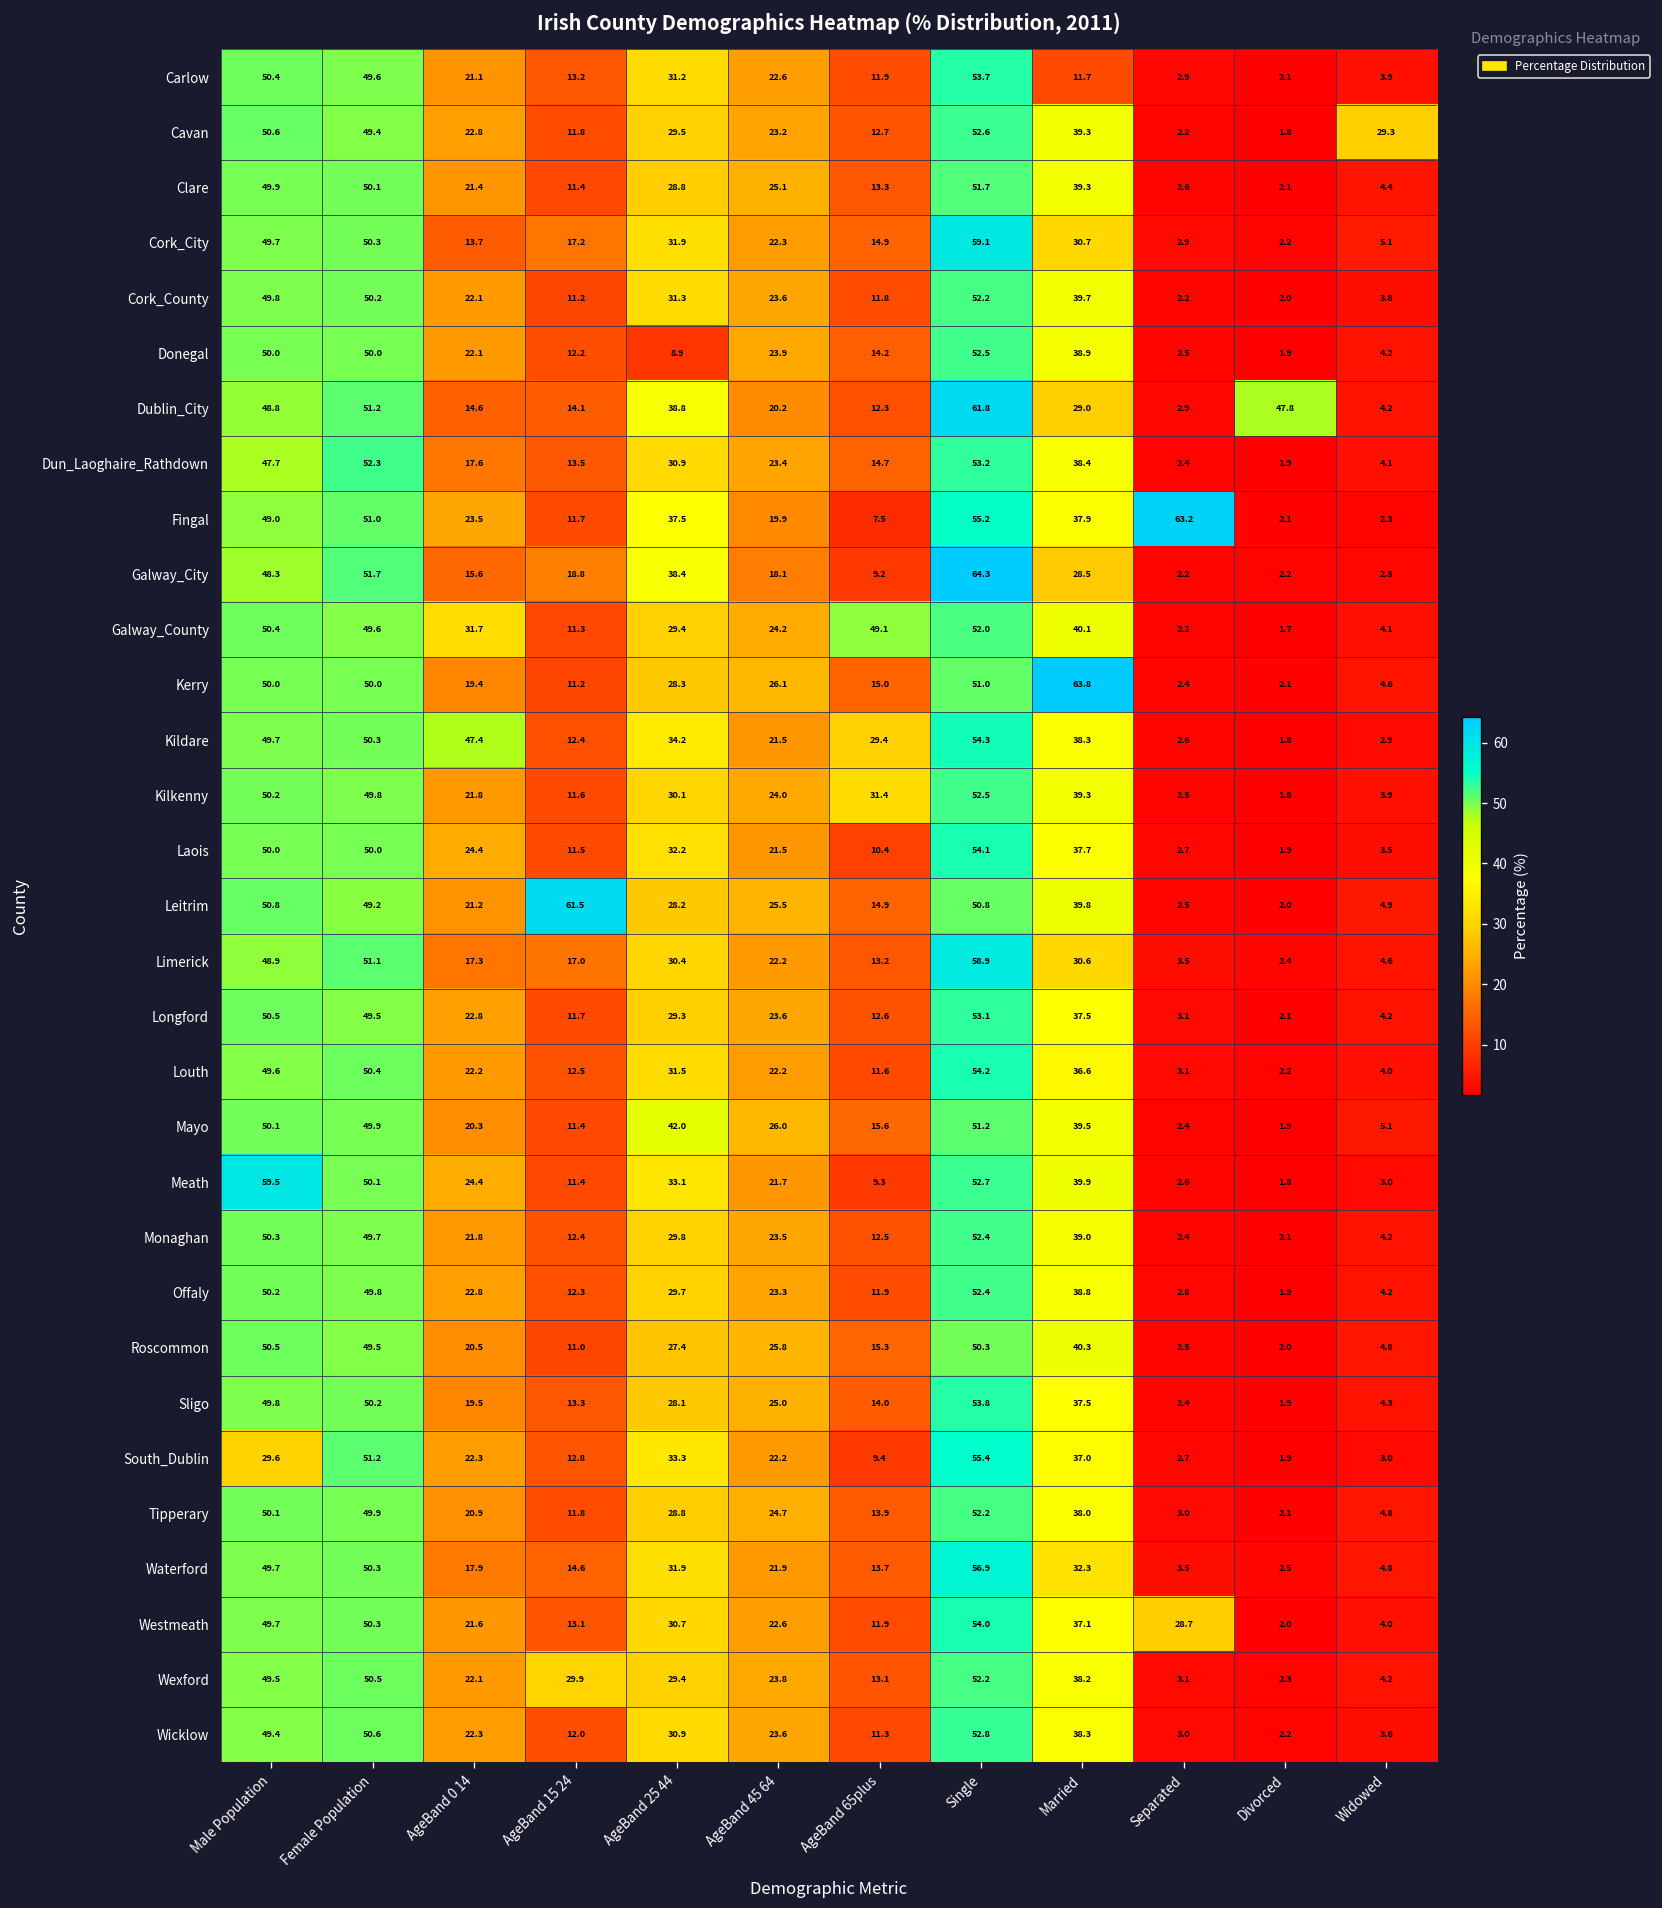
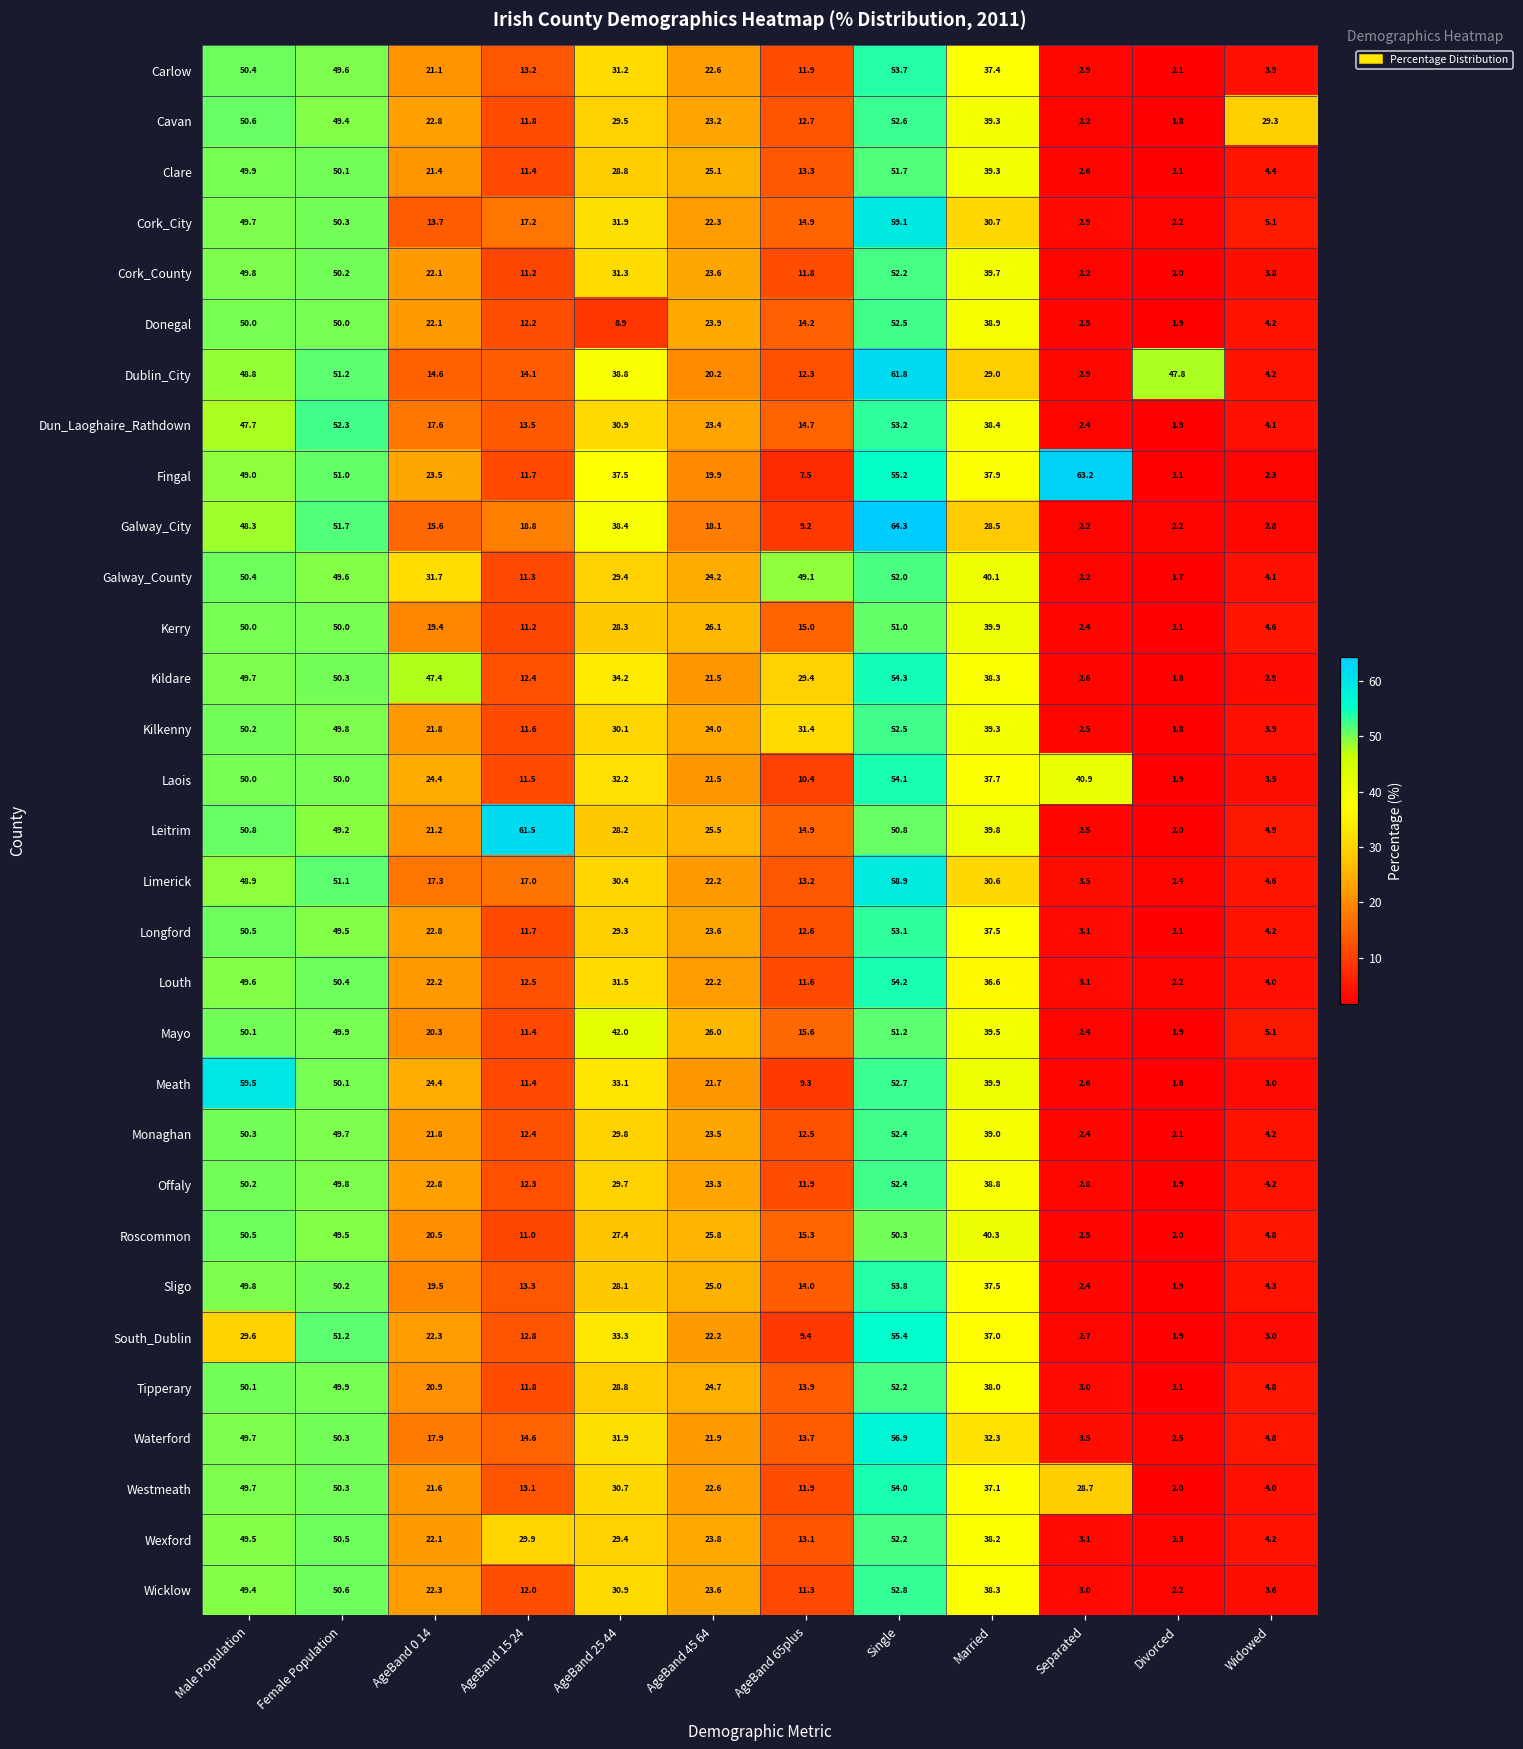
Carlow, Married: 11.7 -> 37.4
Kerry, Married: 63.8 -> 39.9
Laois, Separated: 2.7 -> 40.9
